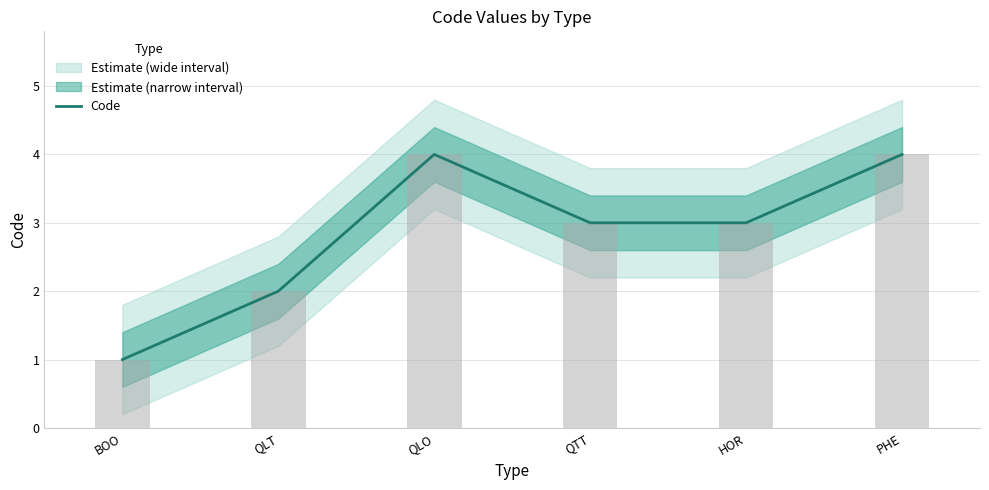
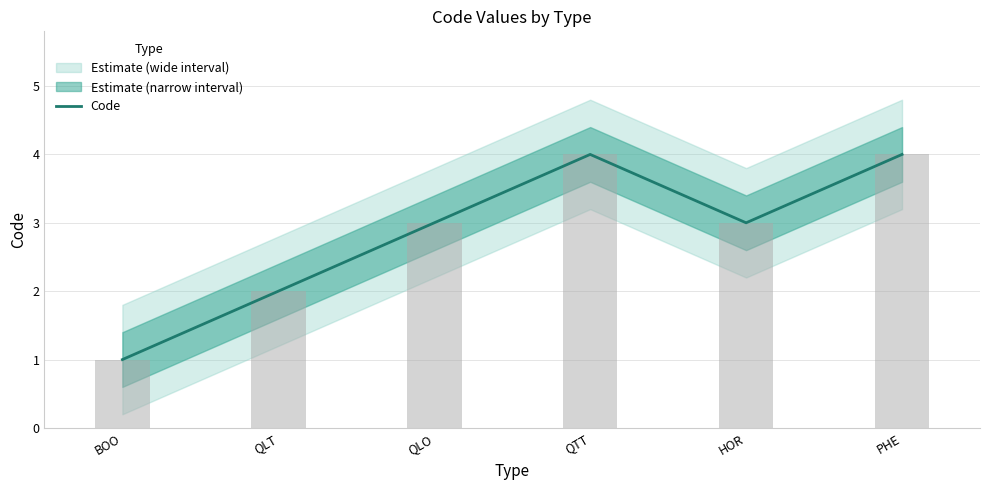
Code, QLO: 4 -> 3
Code, QTT: 3 -> 4
